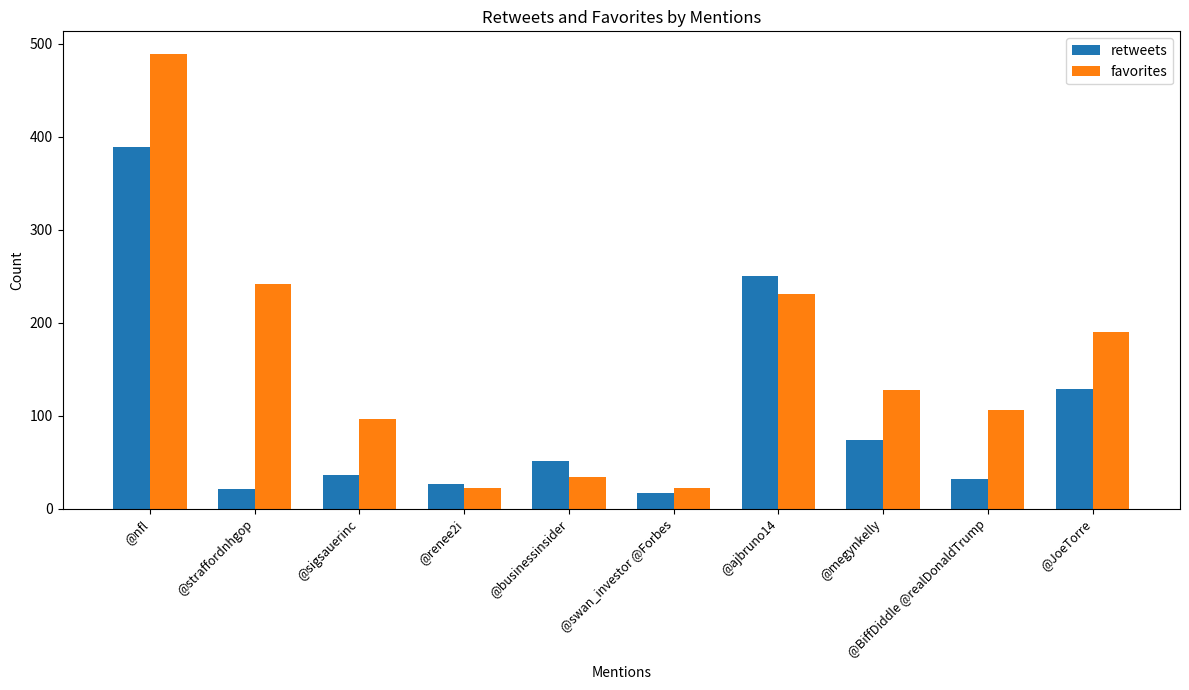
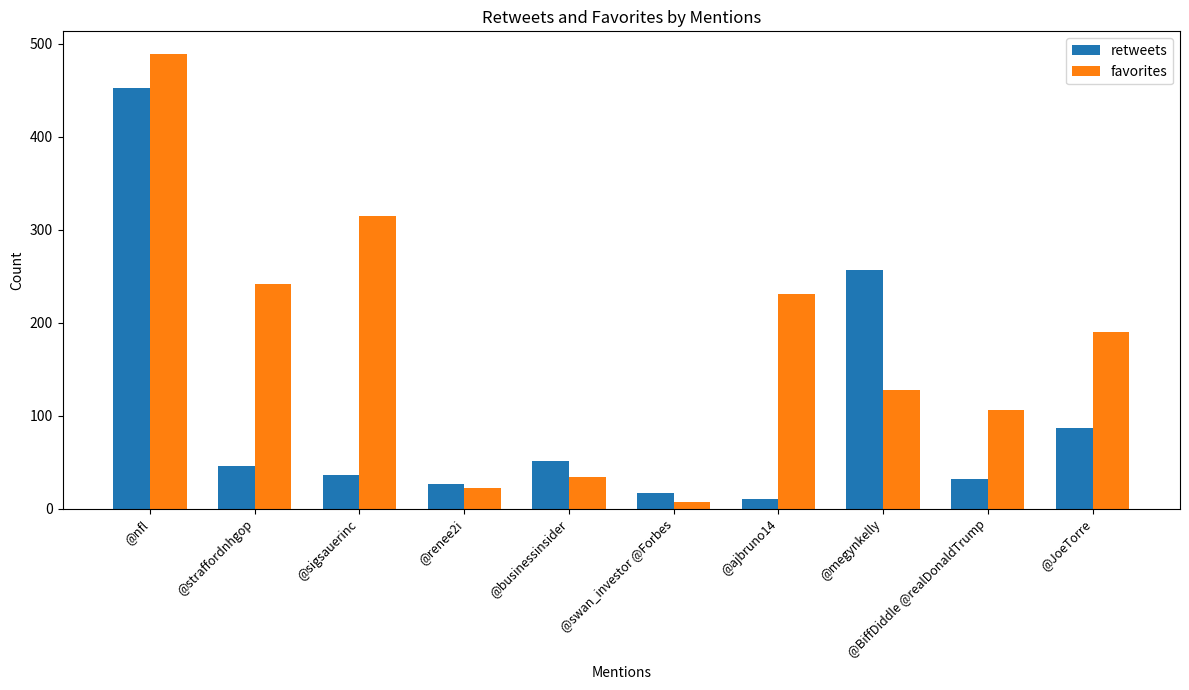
retweets, @nfl: 390 -> 450
retweets, @straffordnhgop: 20 -> 50
favorites, @sigsauerinc: 100 -> 320
favorites, @swan_investor @Forbes: 20 -> 10
retweets, @ajbruno14: 250 -> 10
retweets, @megynkelly: 70 -> 260
retweets, @JoeTorre: 130 -> 90
